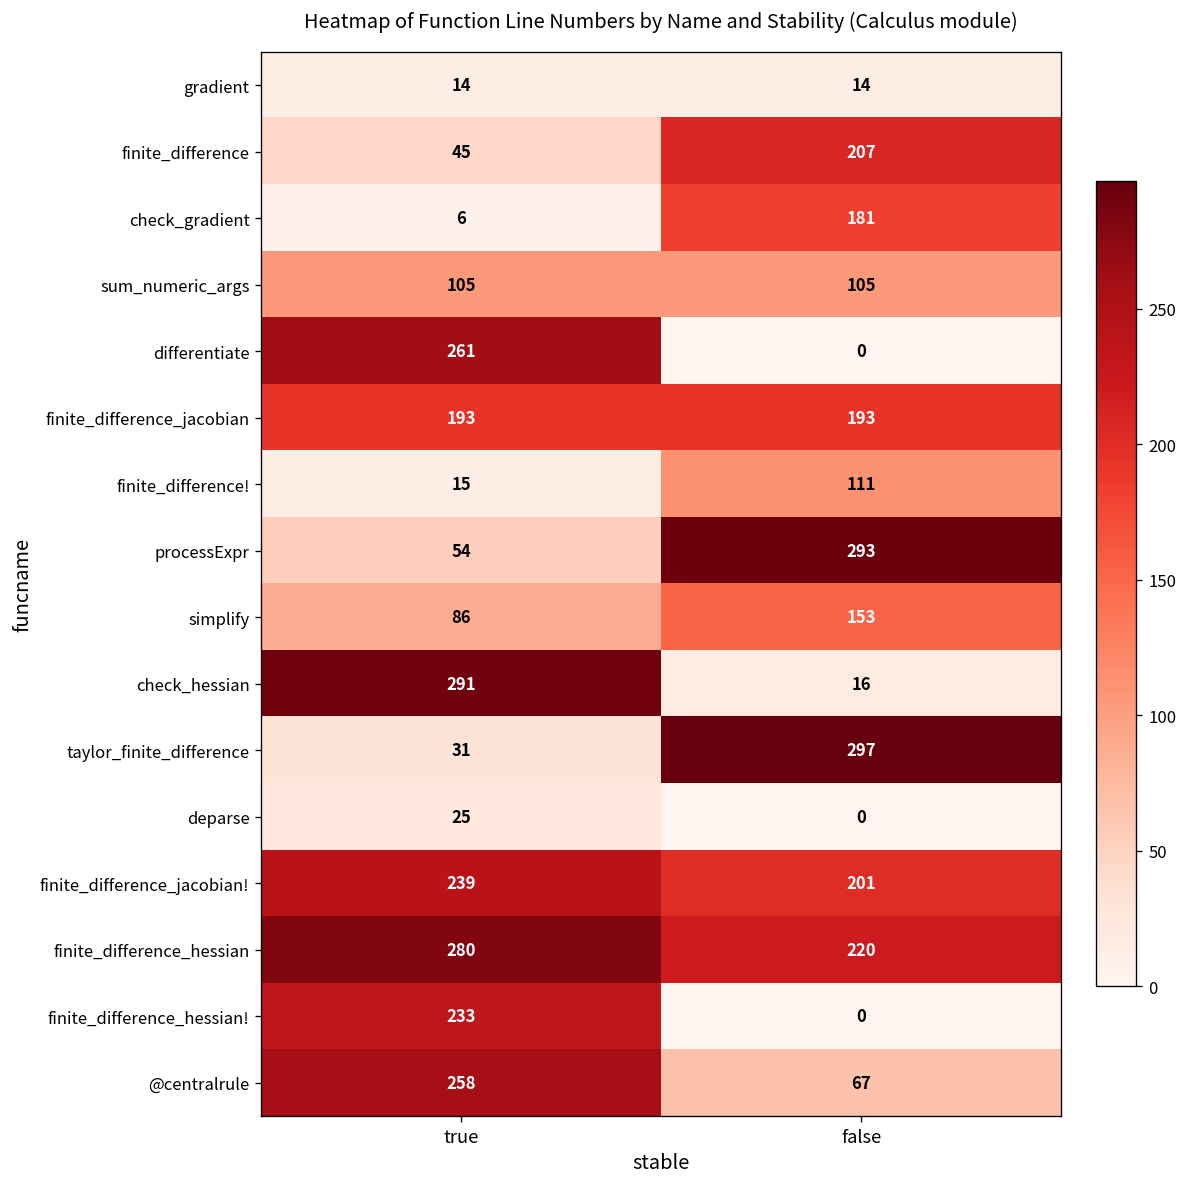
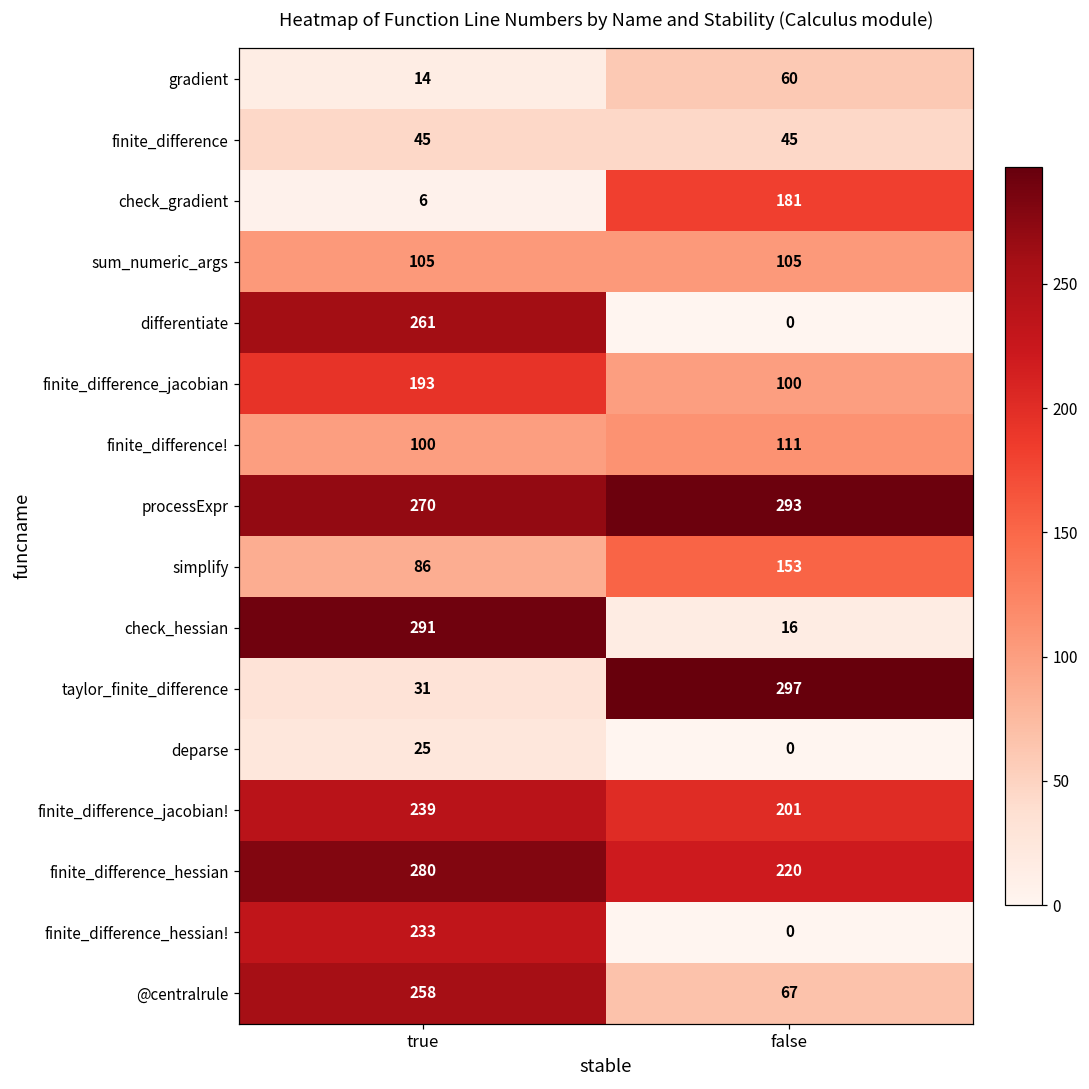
gradient, false: 14 -> 60
finite_difference, false: 207 -> 45
finite_difference_jacobian, false: 193 -> 100
finite_difference!, true: 15 -> 100
processExpr, true: 54 -> 270
